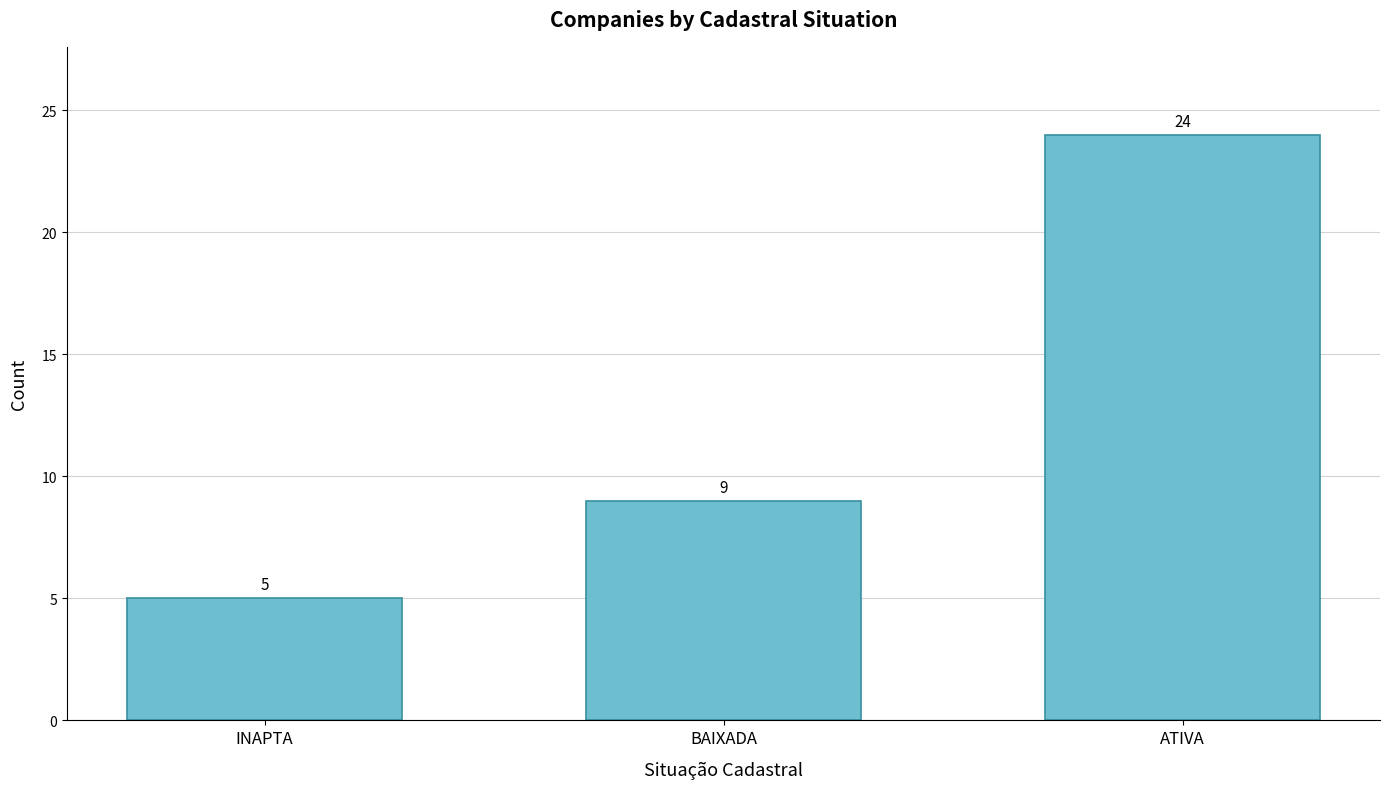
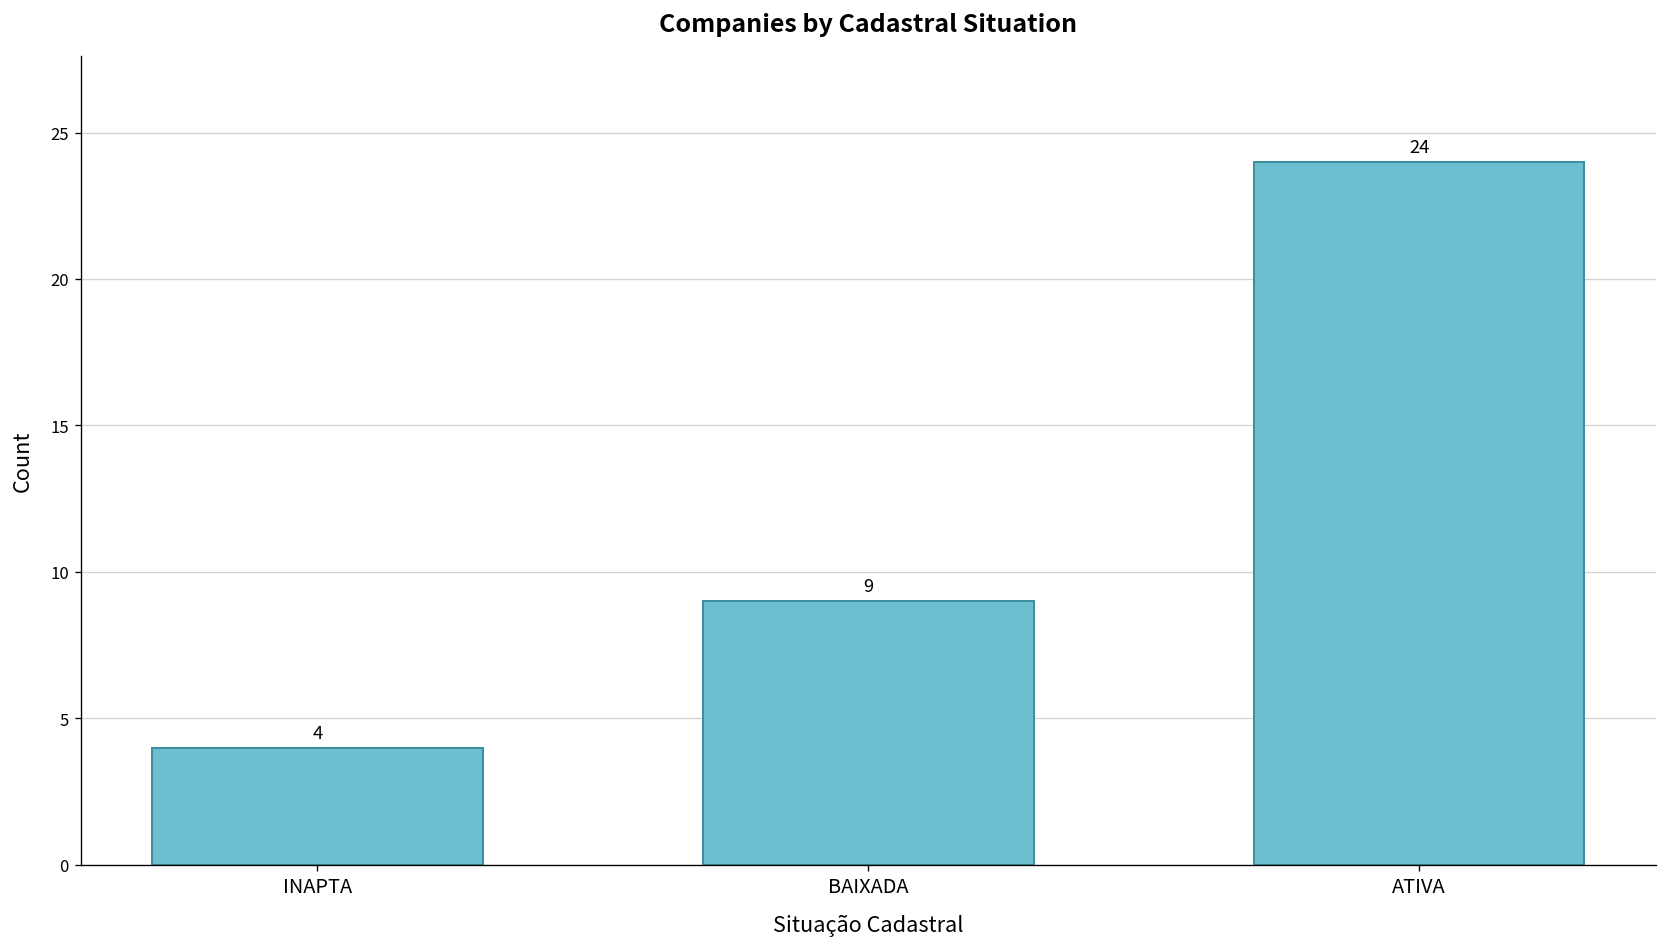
INAPTA: 5 -> 4
